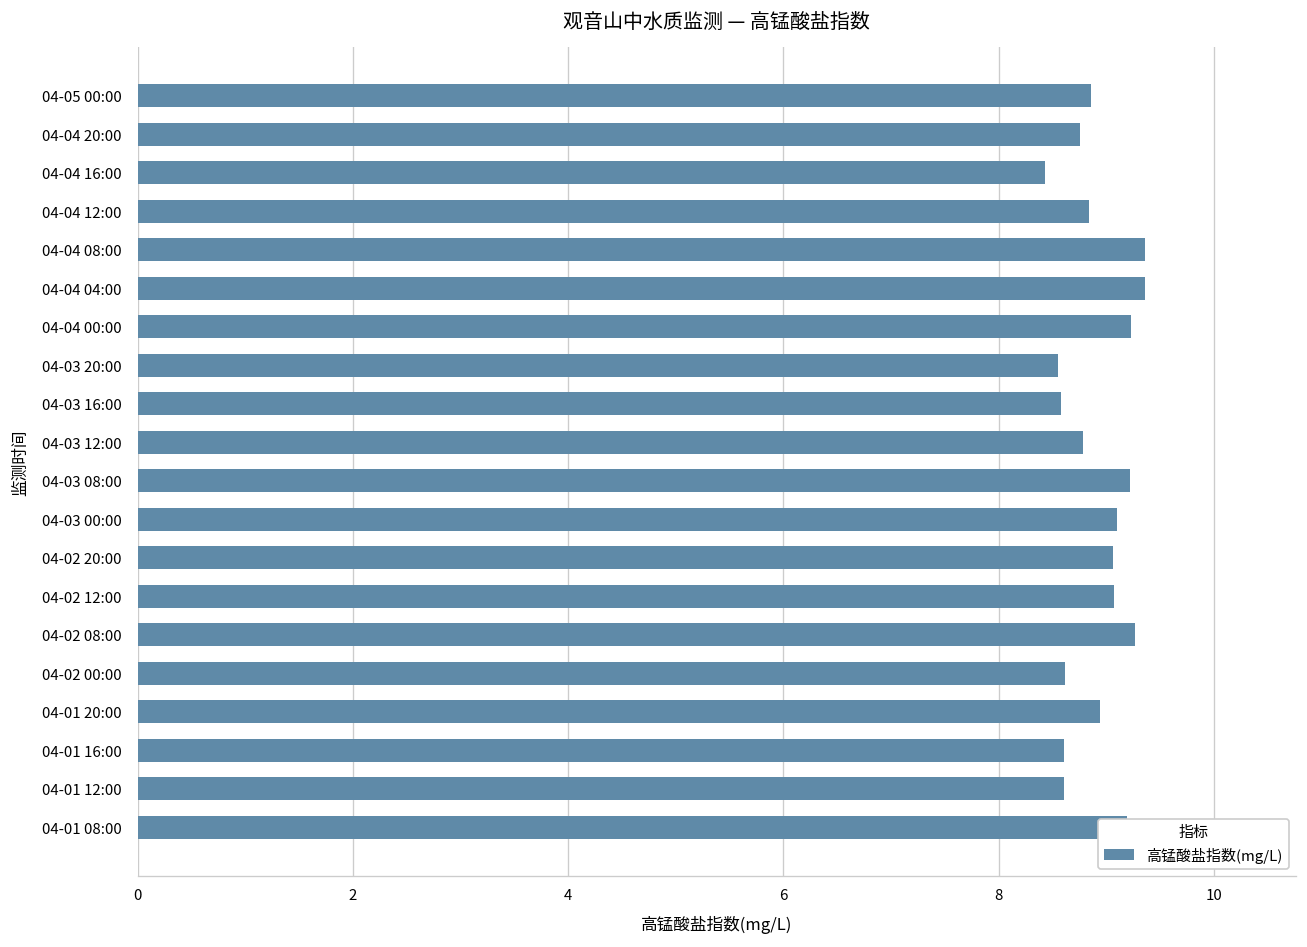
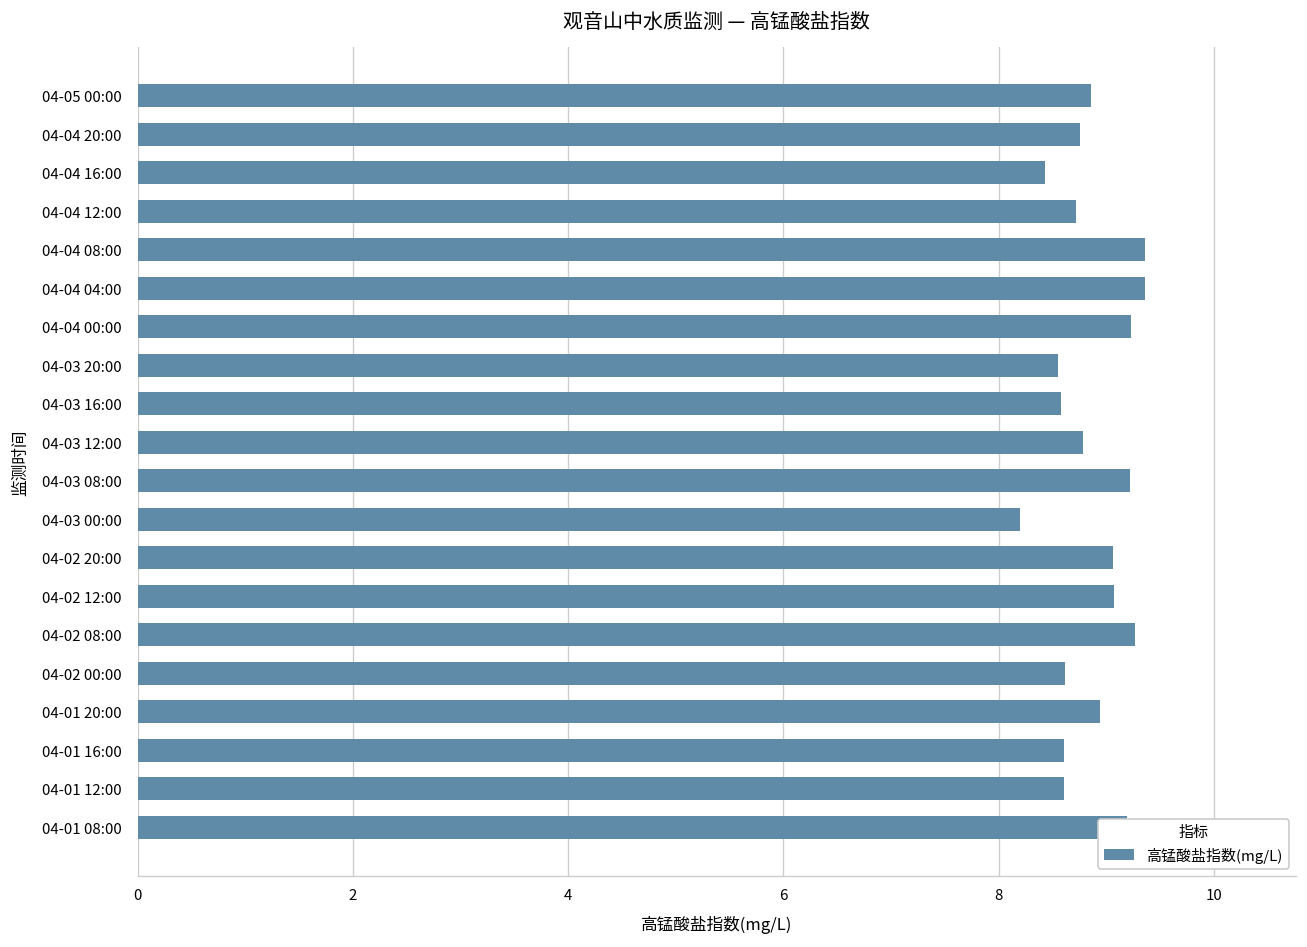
04-04 12:00: 8.8 -> 8.7
04-03 00:00: 9.1 -> 8.2
